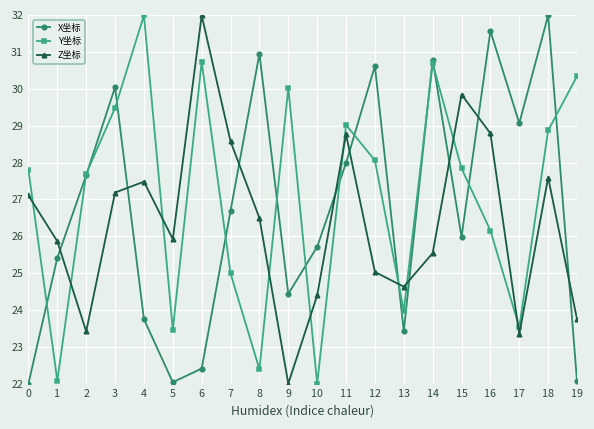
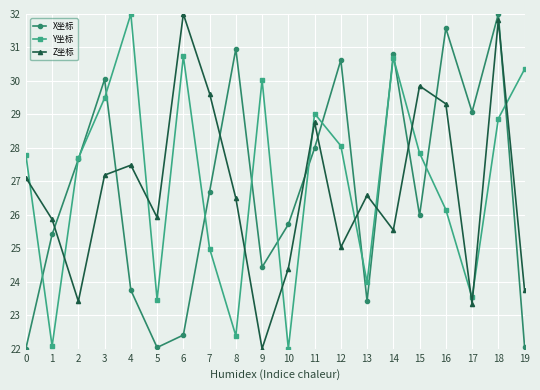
Z坐标, 7: 28.6 -> 29.6
Z坐标, 13: 24.6 -> 26.6
Z坐标, 16: 28.8 -> 29.3
Z坐标, 18: 27.6 -> 31.8
